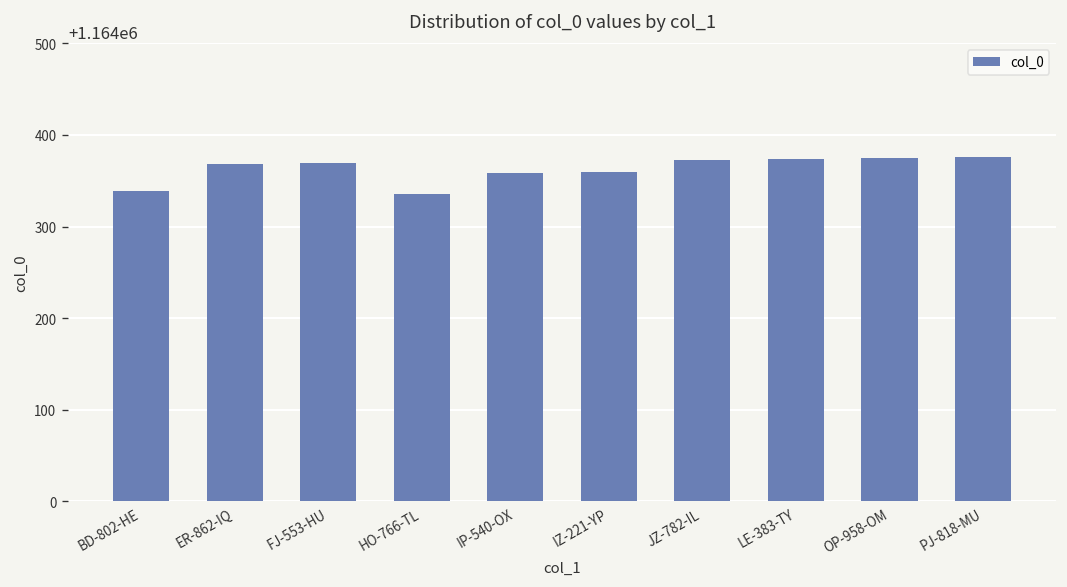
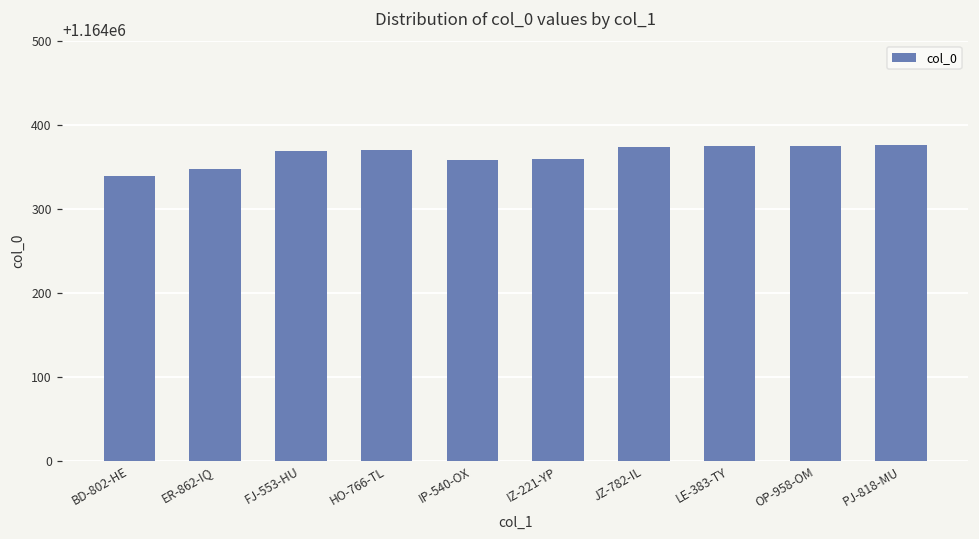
ER-862-IQ: 1164370 -> 1164350
HO-766-TL: 1164340 -> 1164370
